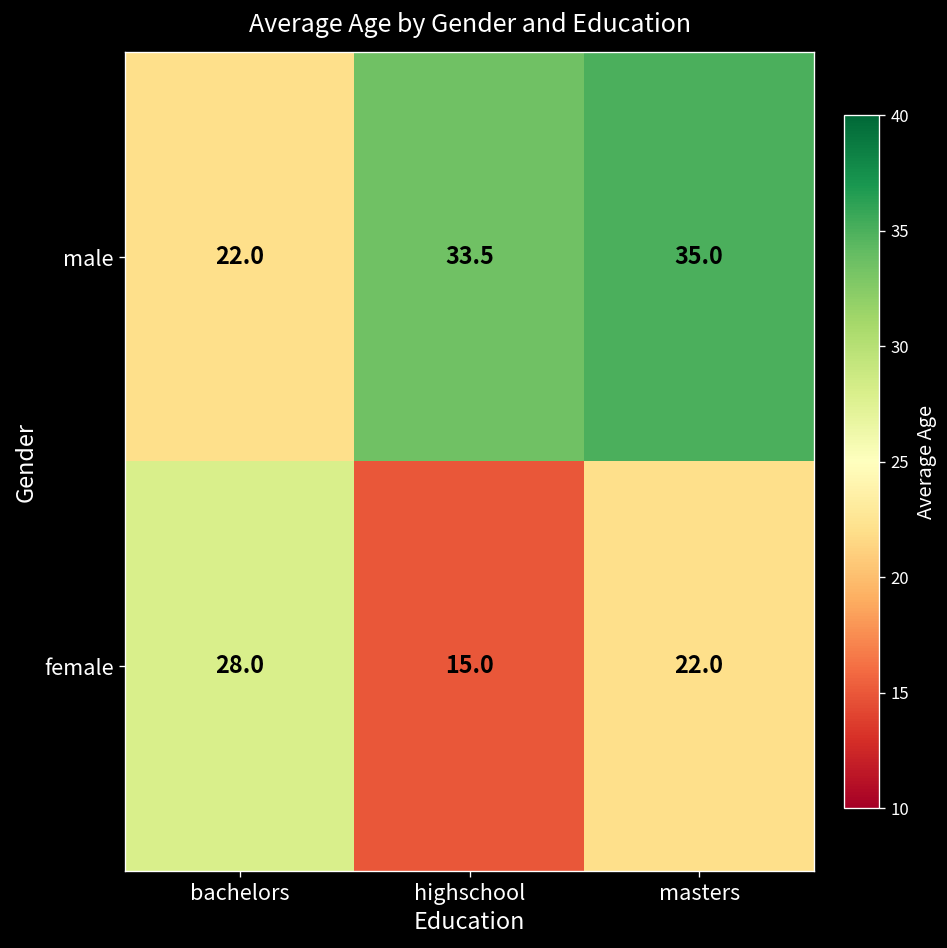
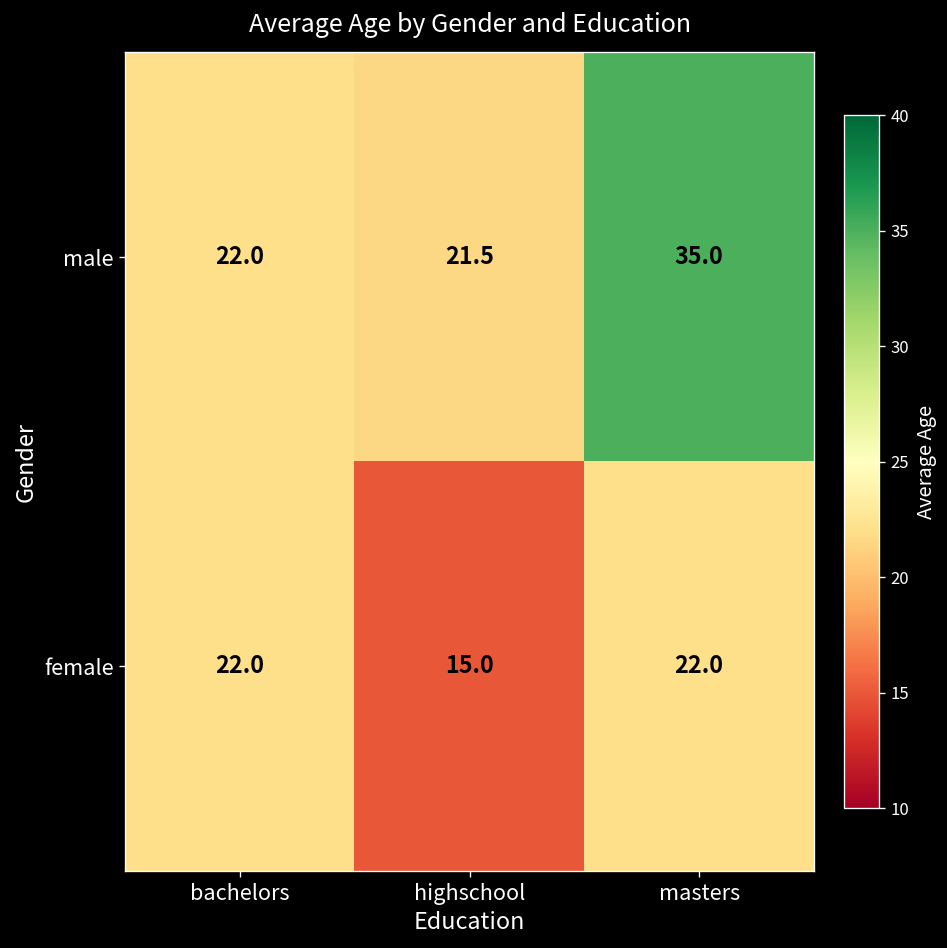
male, highschool: 33.5 -> 21.5
female, bachelors: 28.0 -> 22.0
